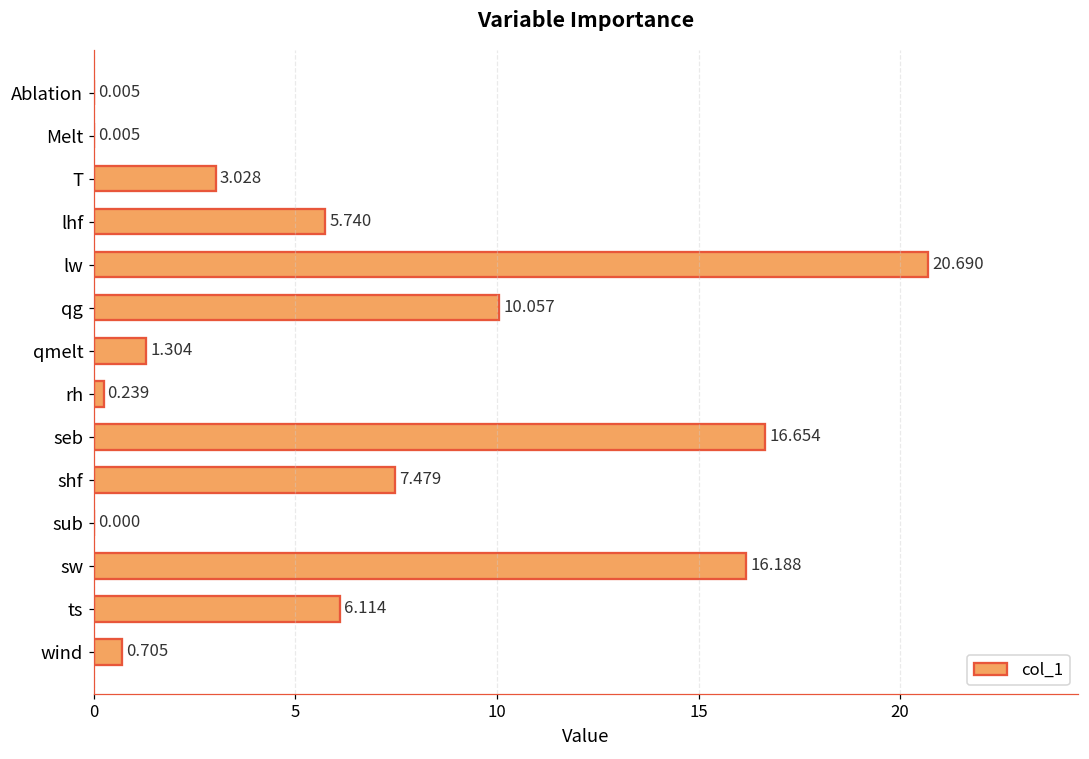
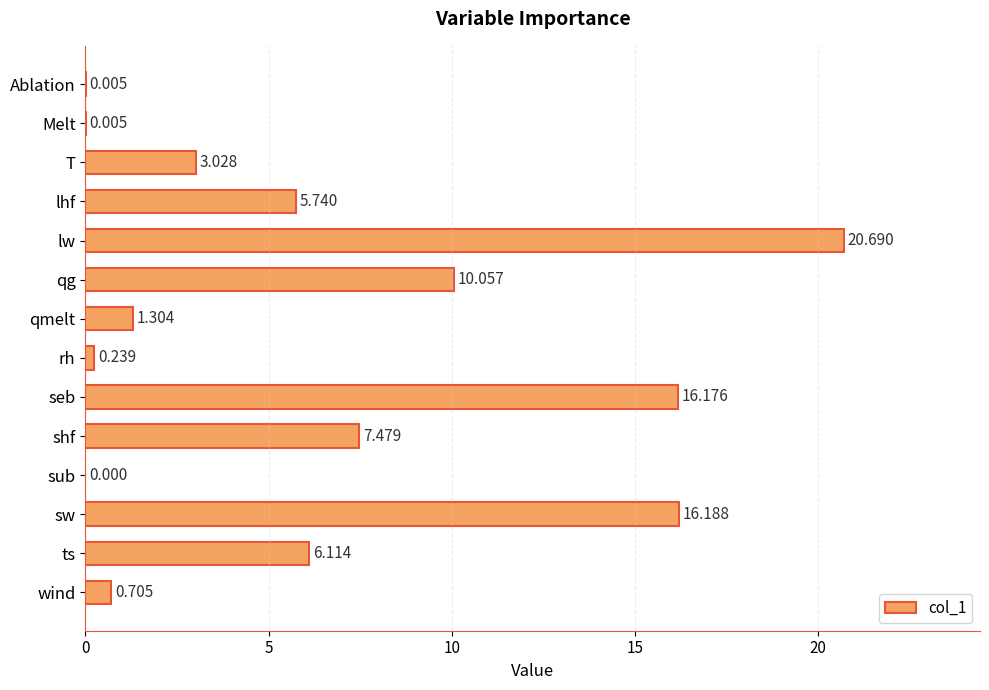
seb: 16.654 -> 16.176
